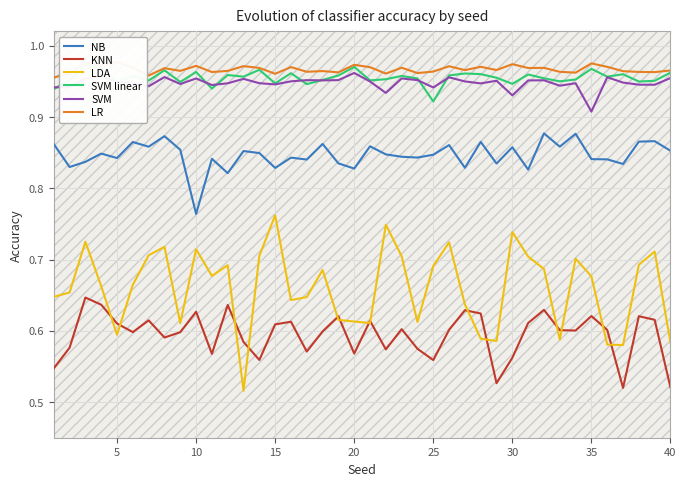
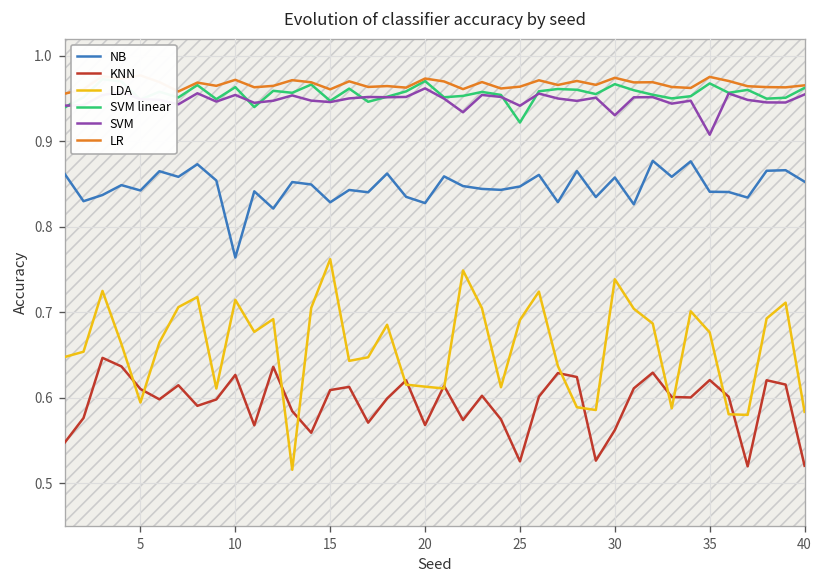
KNN, 25: 0.56 -> 0.53
SVM linear, 30: 0.95 -> 0.97
